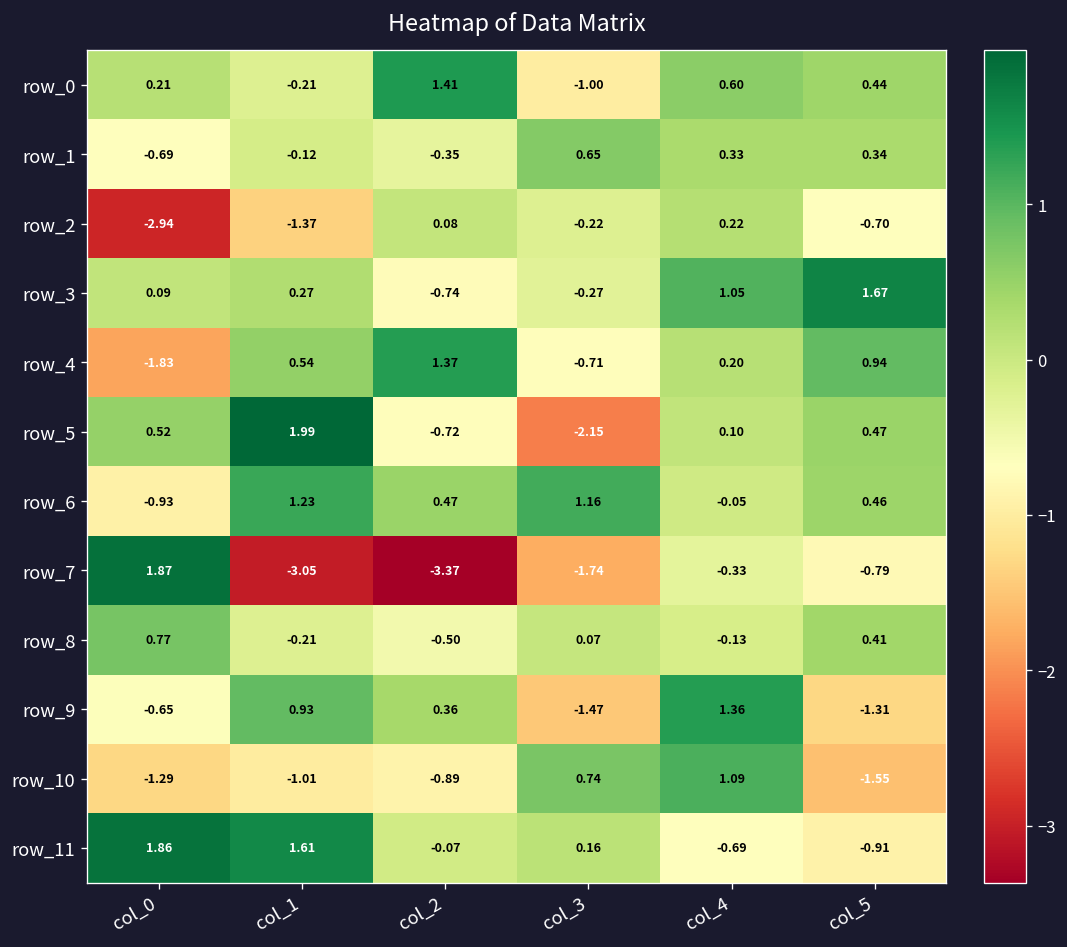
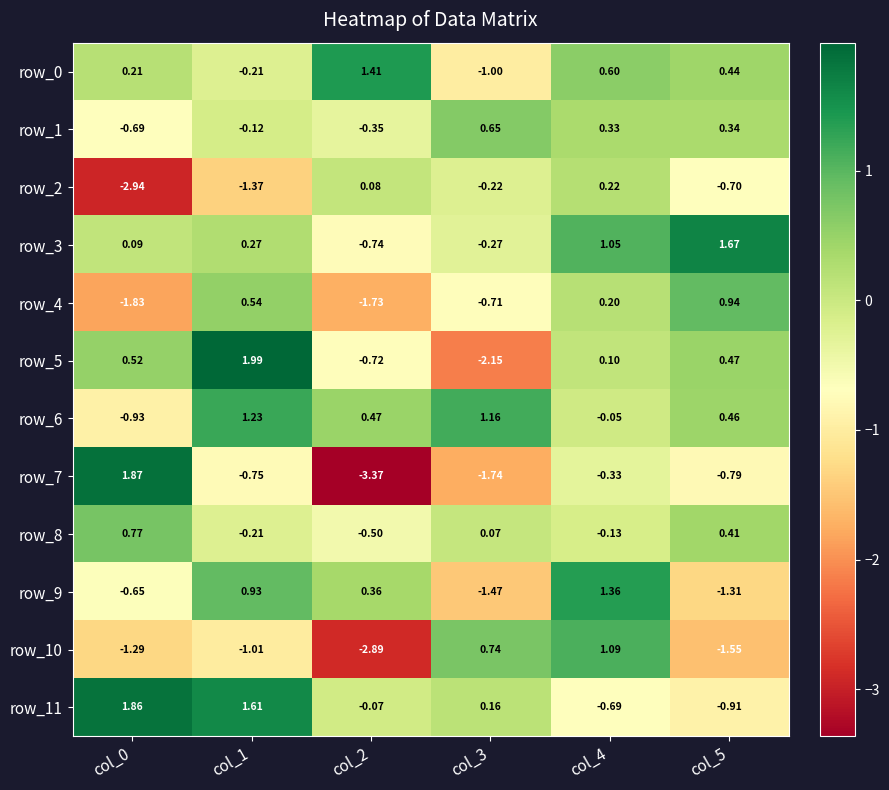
row_4, col_2: 1.37 -> -1.73
row_7, col_1: -3.05 -> -0.75
row_10, col_2: -0.89 -> -2.89
